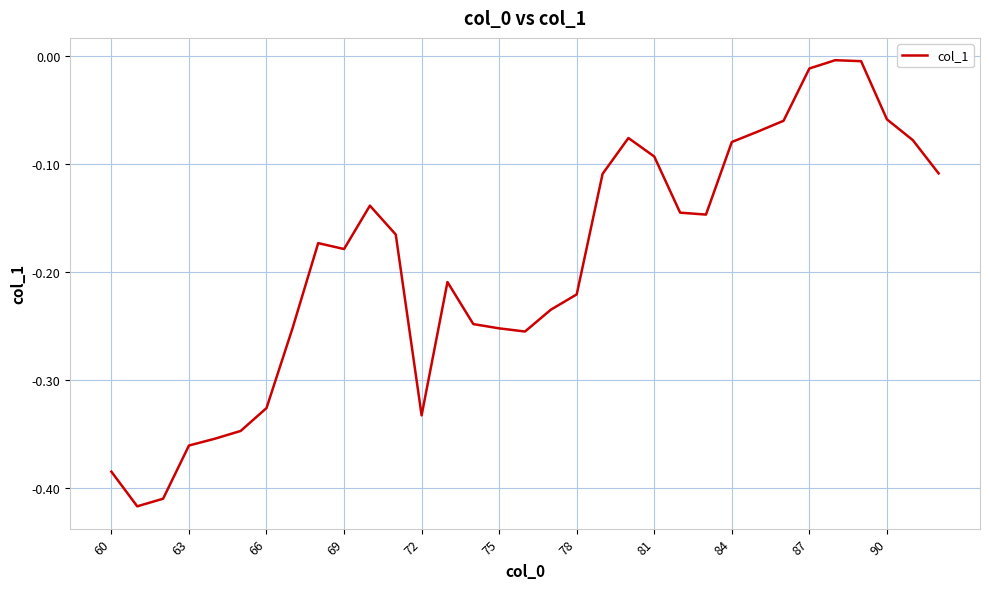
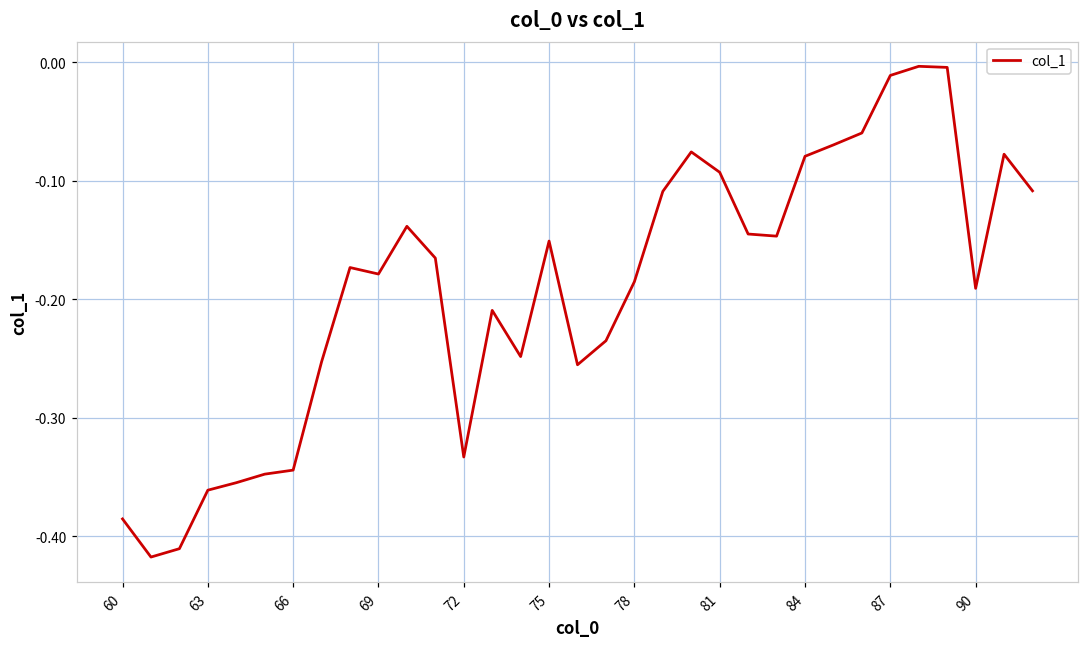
66: -0.326 -> -0.344
75: -0.252 -> -0.151
78: -0.221 -> -0.185
90: -0.058 -> -0.191
